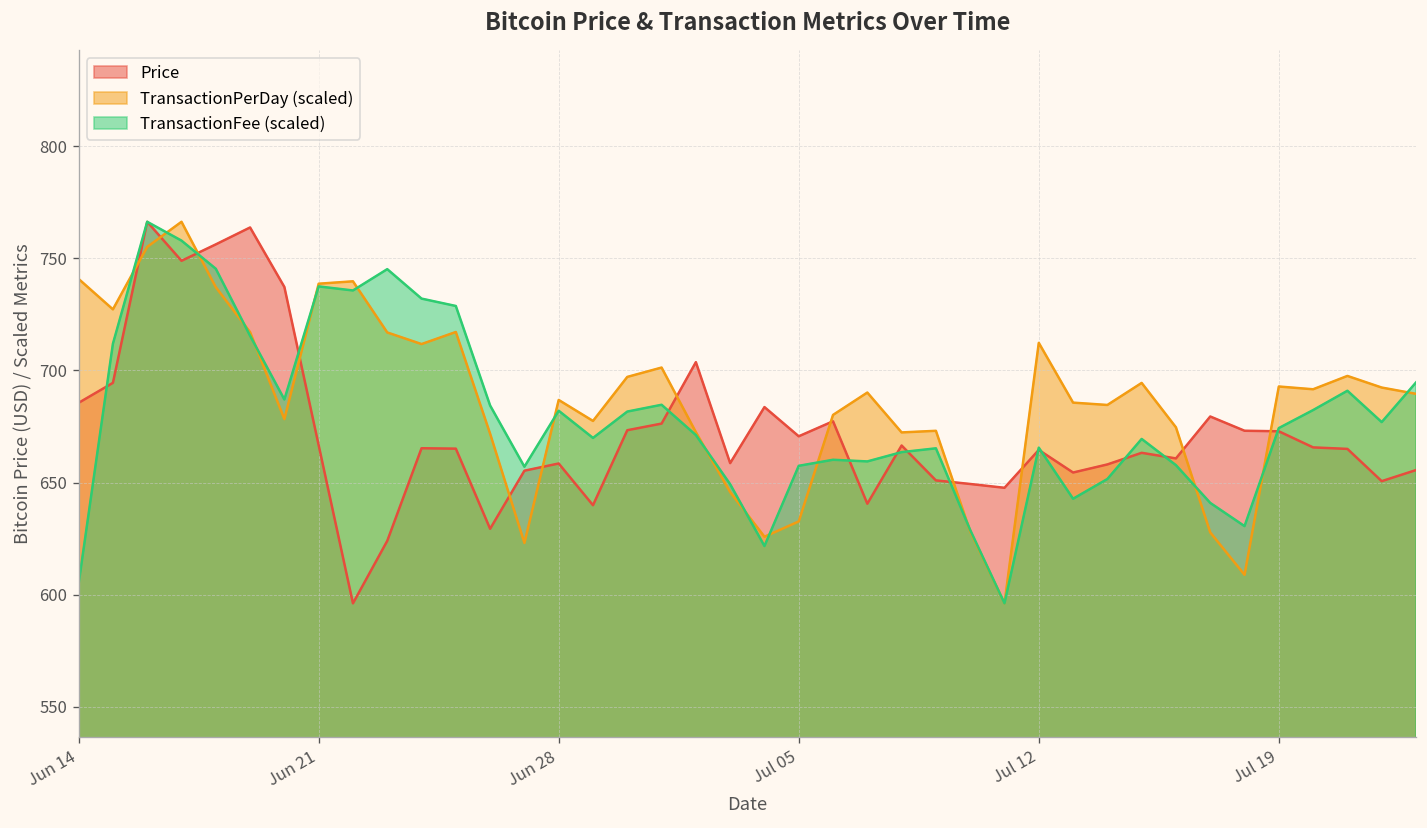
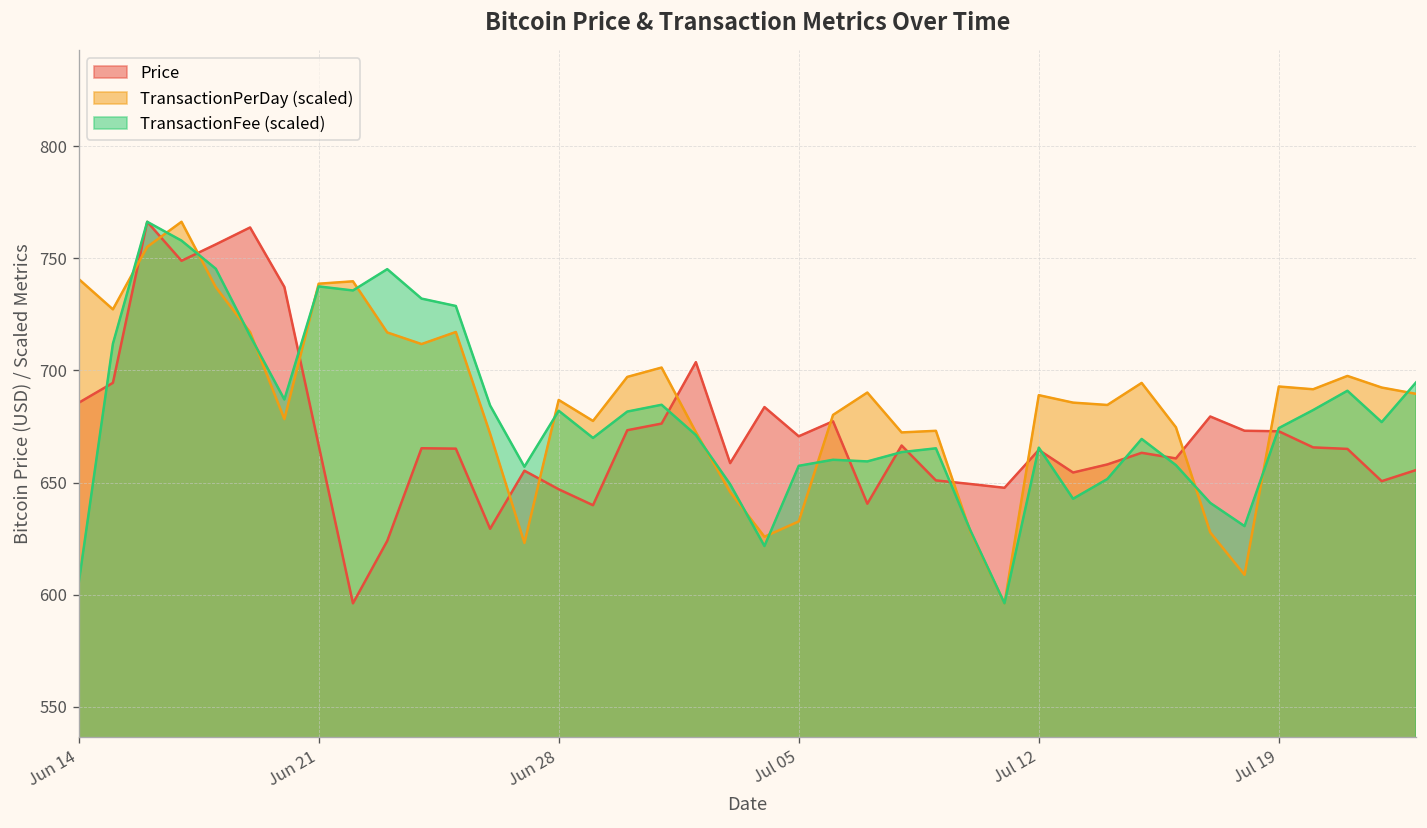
Price, Jun 28: 659 -> 647
TransactionPerDay (scaled), Jul 12: 712 -> 689
